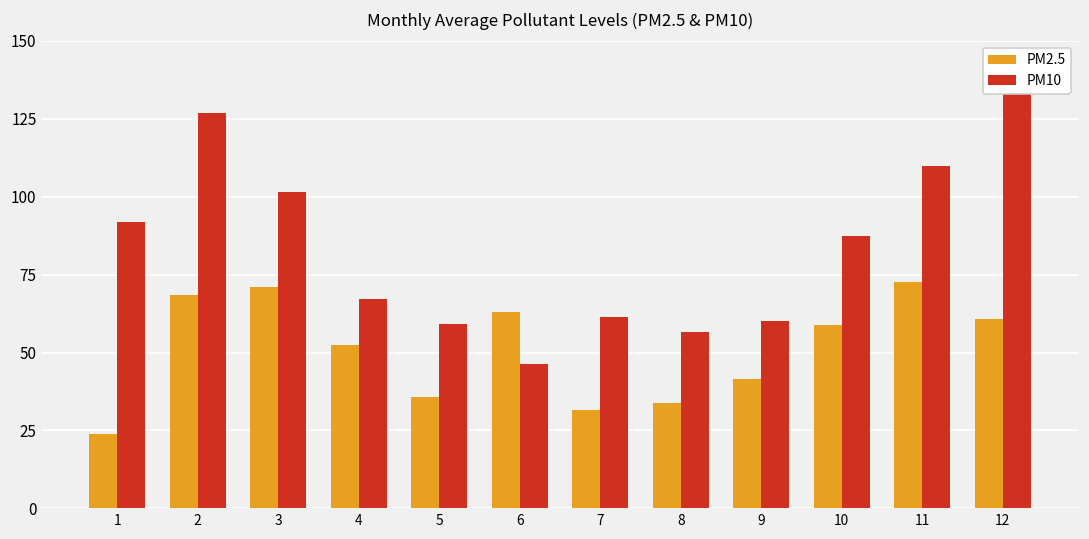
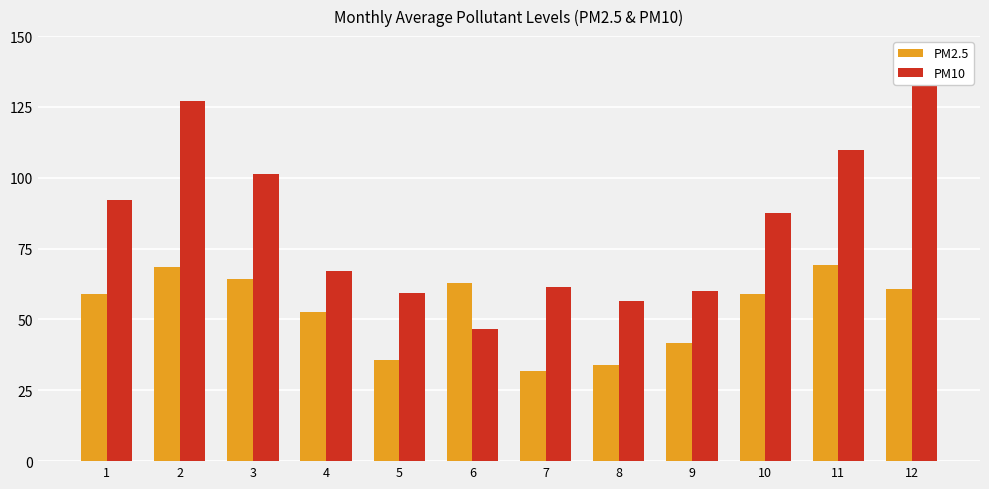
PM2.5, 1: 24 -> 59
PM2.5, 3: 71 -> 64
PM2.5, 11: 73 -> 69
